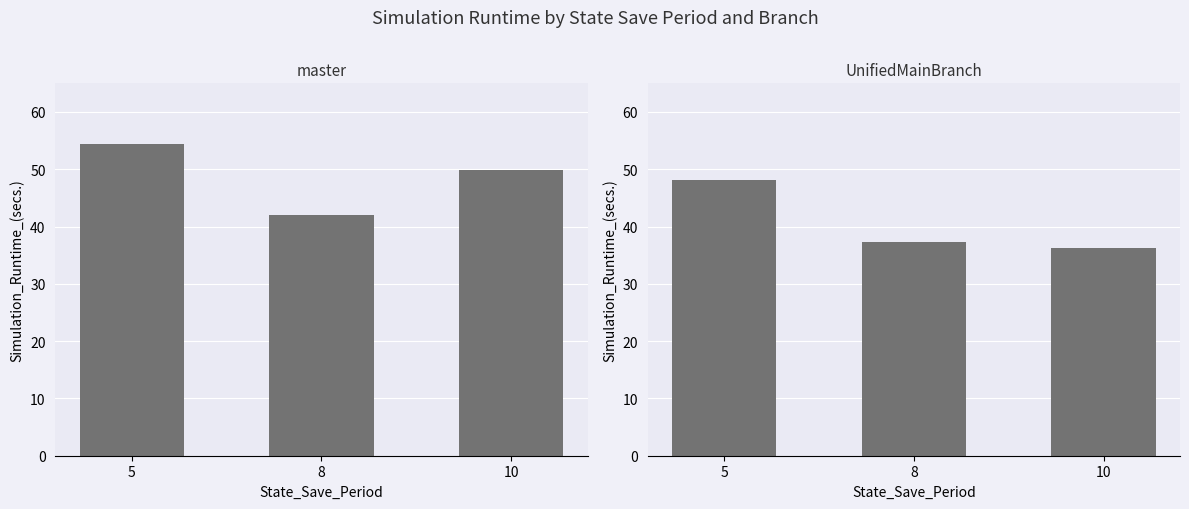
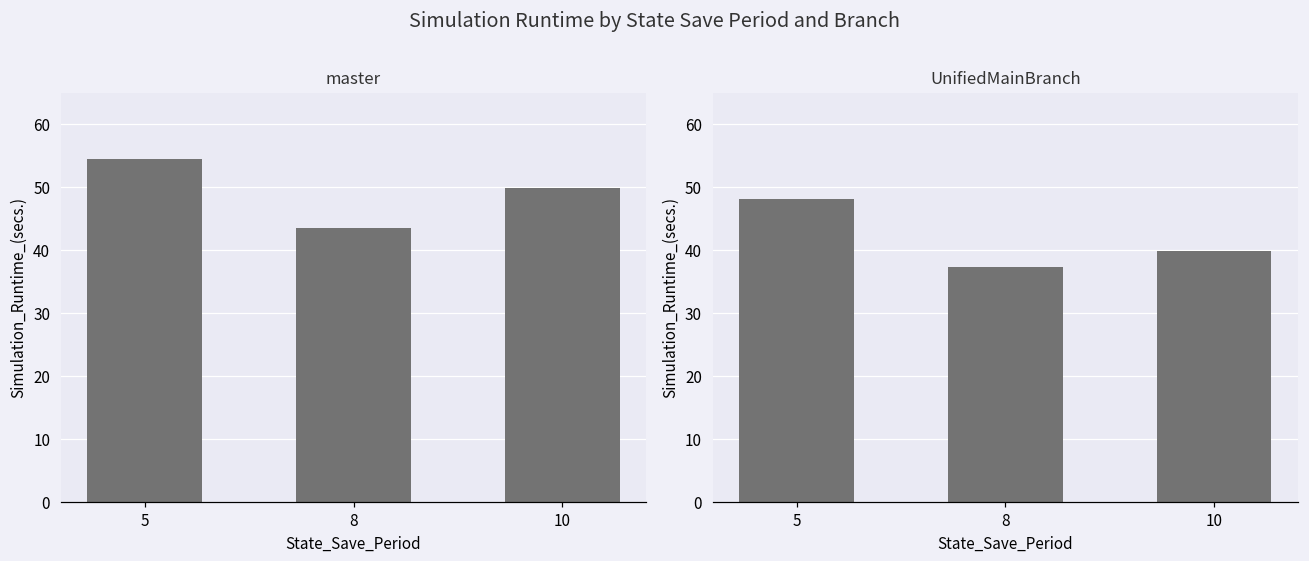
master, 8: 42 -> 44
UnifiedMainBranch, 10: 36 -> 40
